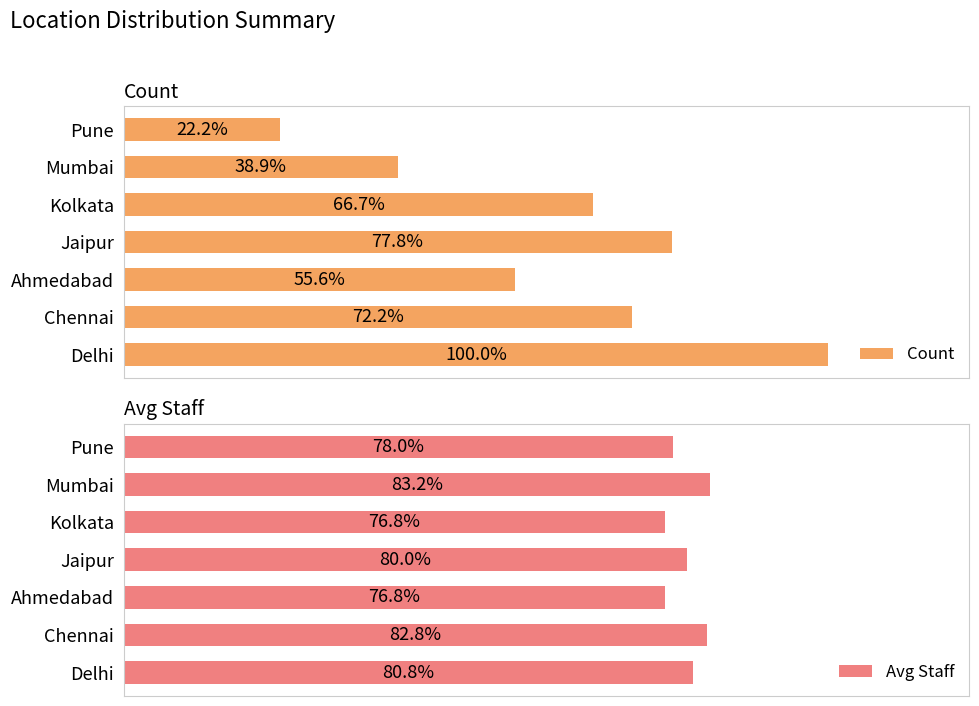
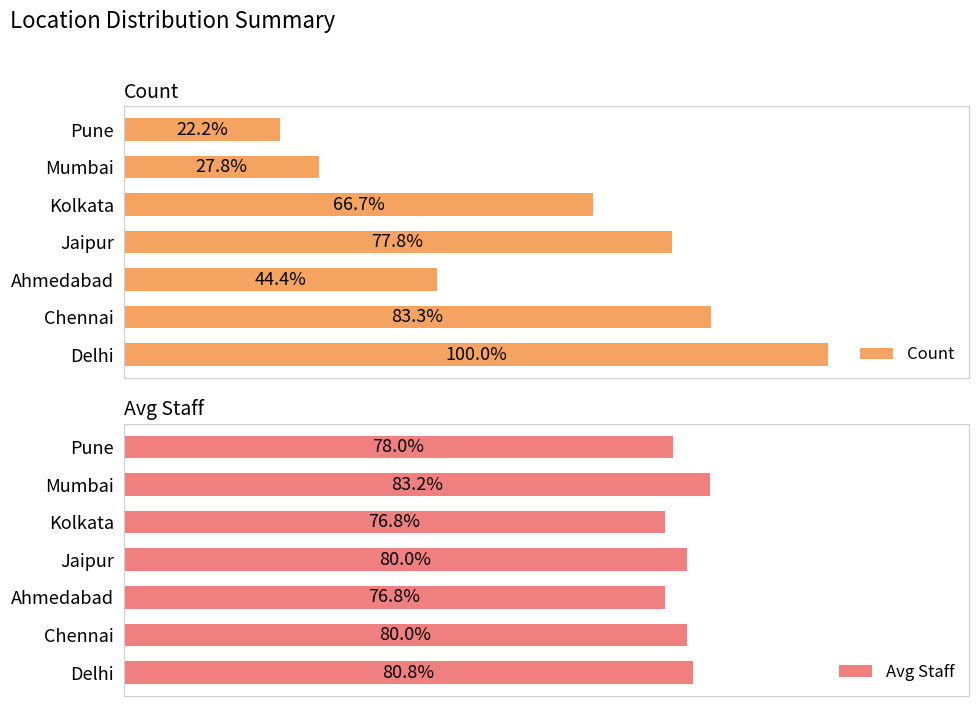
Count, Mumbai: 38.9% -> 27.8%
Count, Ahmedabad: 55.6% -> 44.4%
Count, Chennai: 72.2% -> 83.3%
Avg Staff, Chennai: 82.8% -> 80.0%
